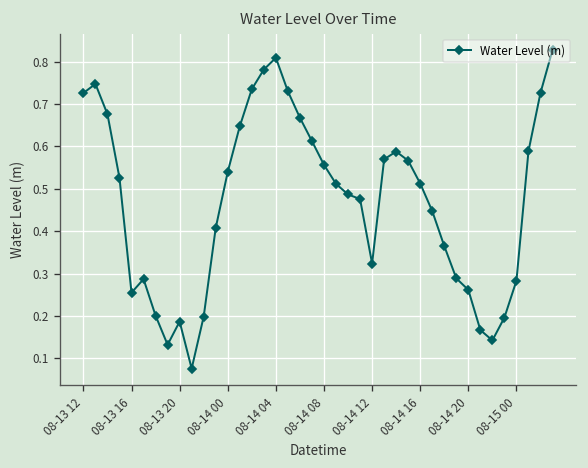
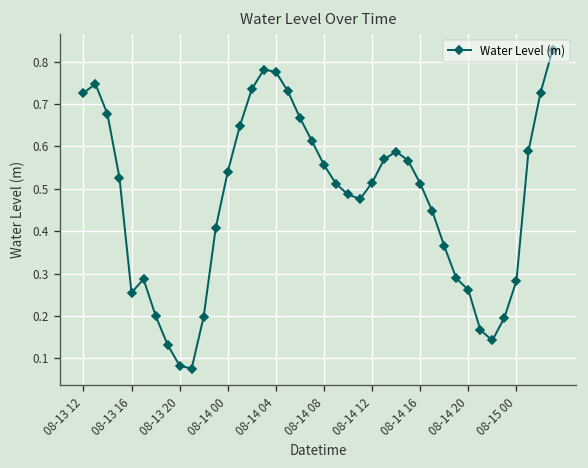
08-13 20: 0.19 -> 0.08
08-14 04: 0.81 -> 0.78
08-14 12: 0.32 -> 0.51
